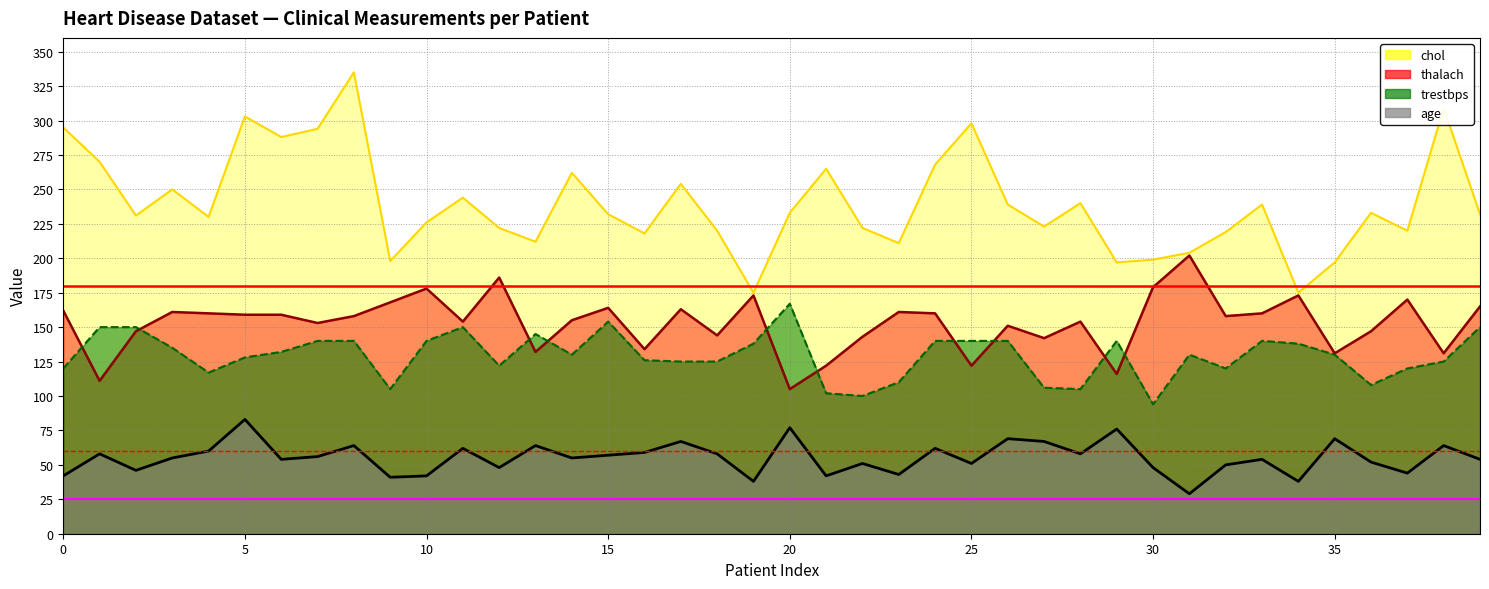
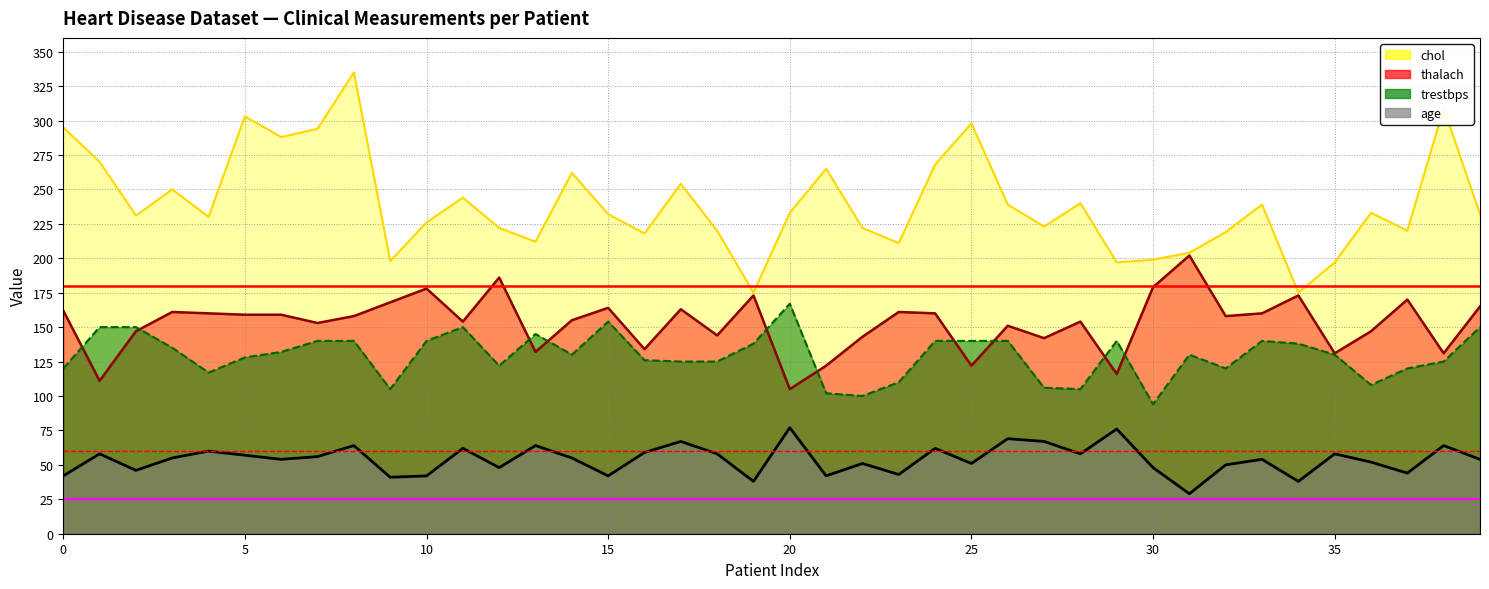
age, 5: 83 -> 57
age, 15: 57 -> 42
age, 35: 69 -> 58
